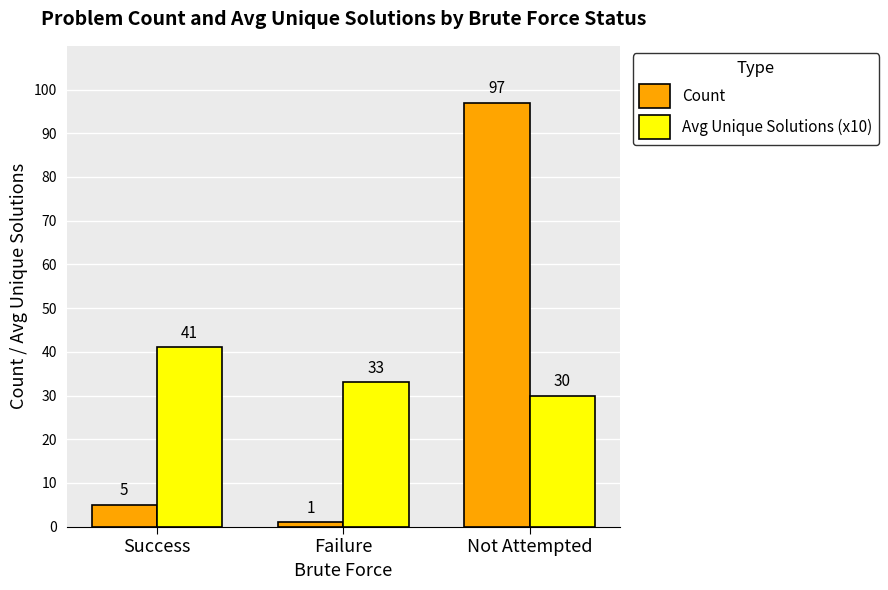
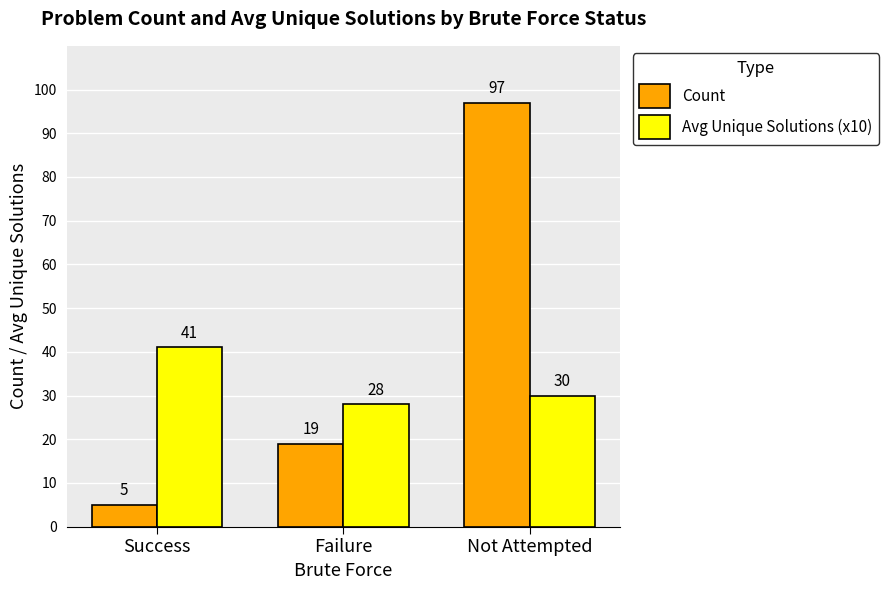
Count, Failure: 1 -> 19
Avg Unique Solutions (x10), Failure: 33 -> 28
